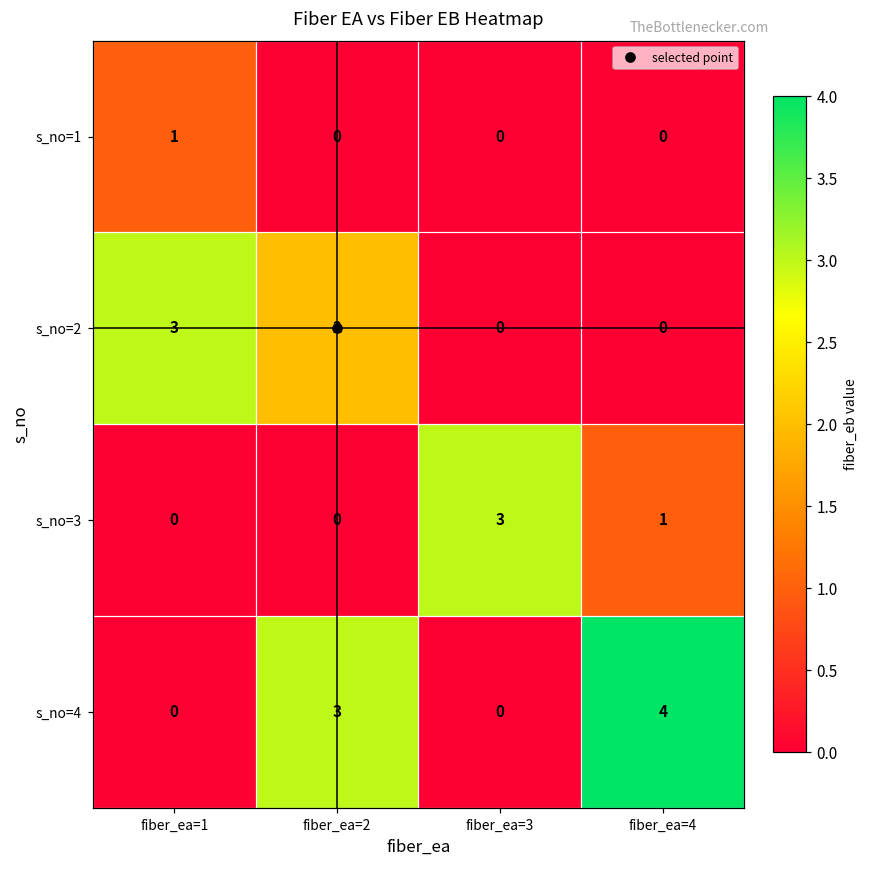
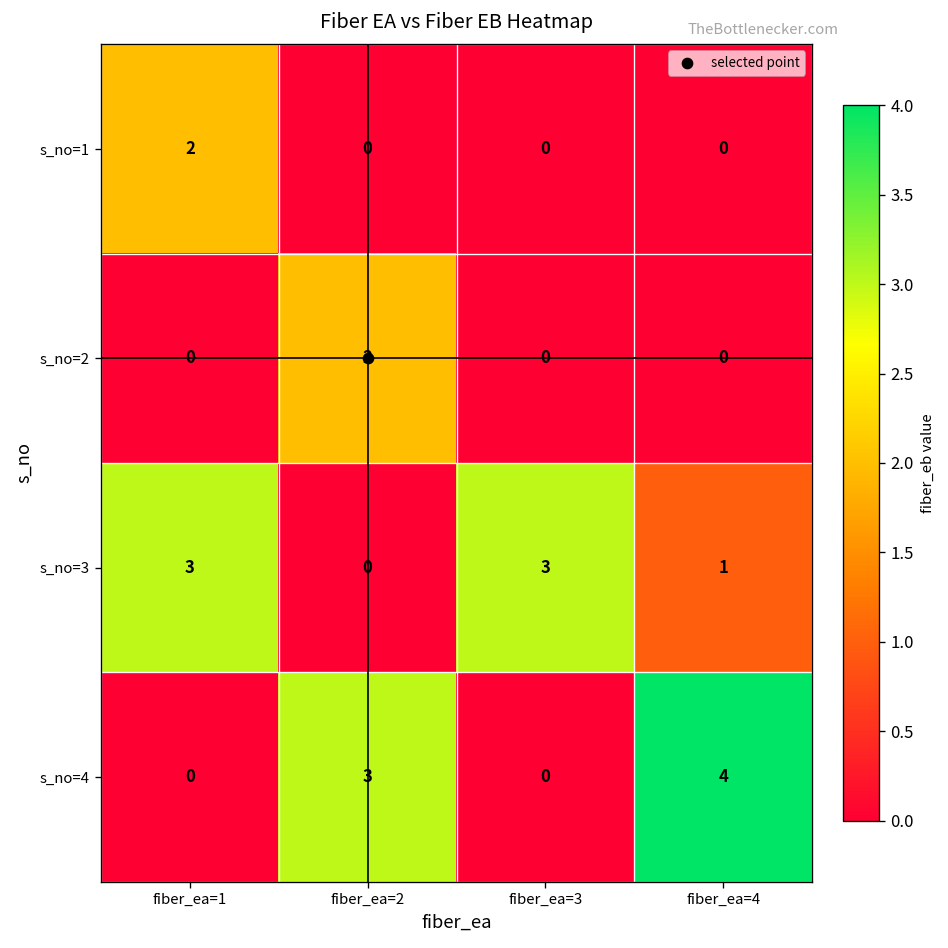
s_no=1, fiber_ea=1: 1 -> 2
s_no=2, fiber_ea=1: 3 -> 0
s_no=3, fiber_ea=1: 0 -> 3
